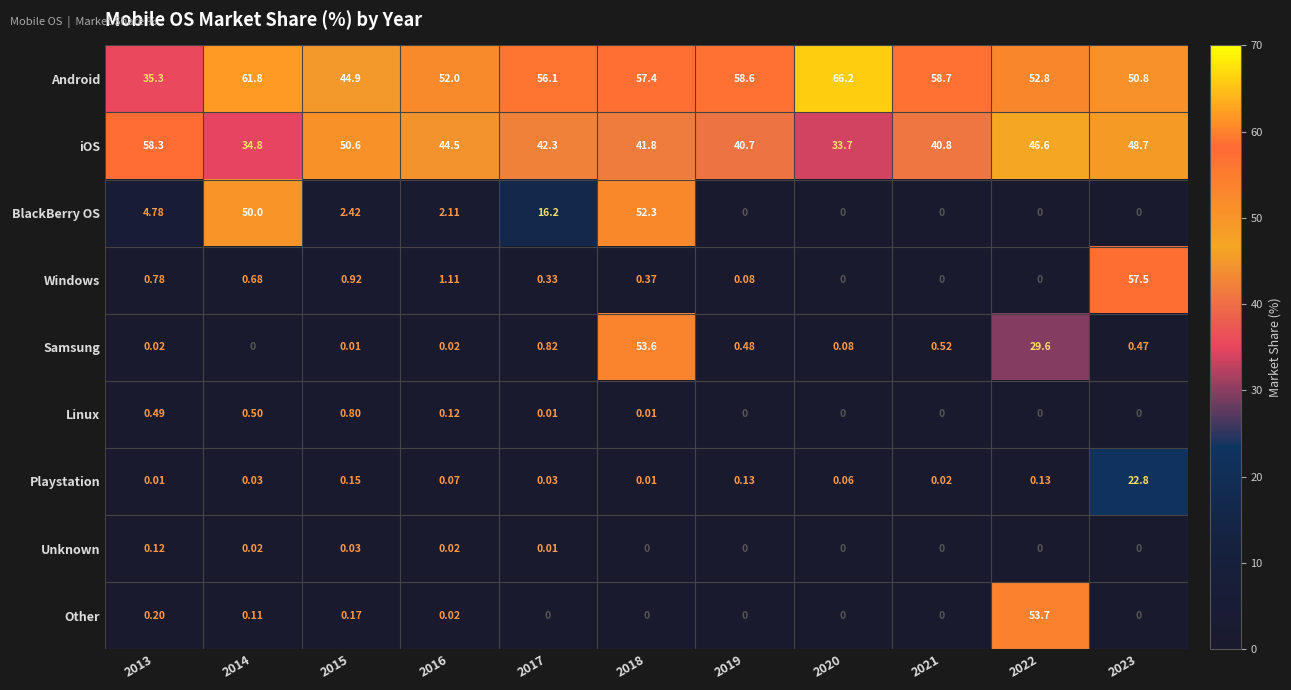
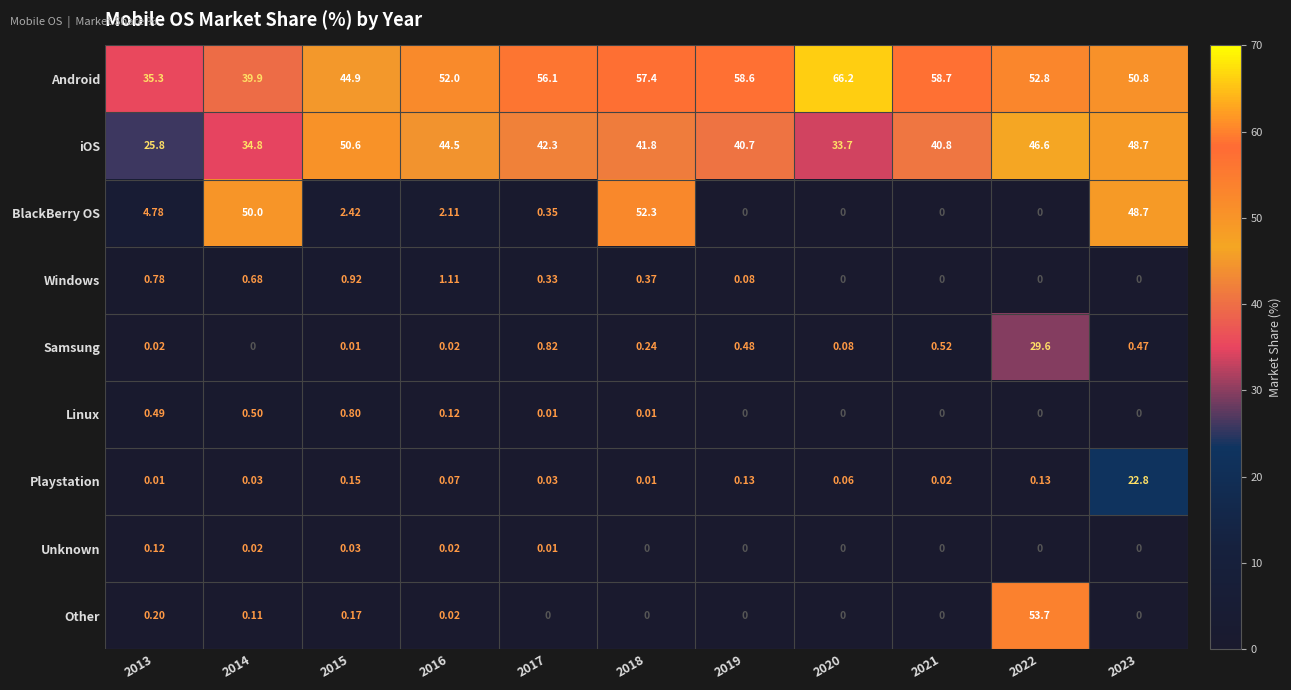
Android, 2014: 61.8 -> 39.9
iOS, 2013: 58.3 -> 25.8
BlackBerry OS, 2017: 16.2 -> 0.35
BlackBerry OS, 2023: 0 -> 48.7
Windows, 2023: 57.5 -> 0
Samsung, 2018: 53.6 -> 0.24
